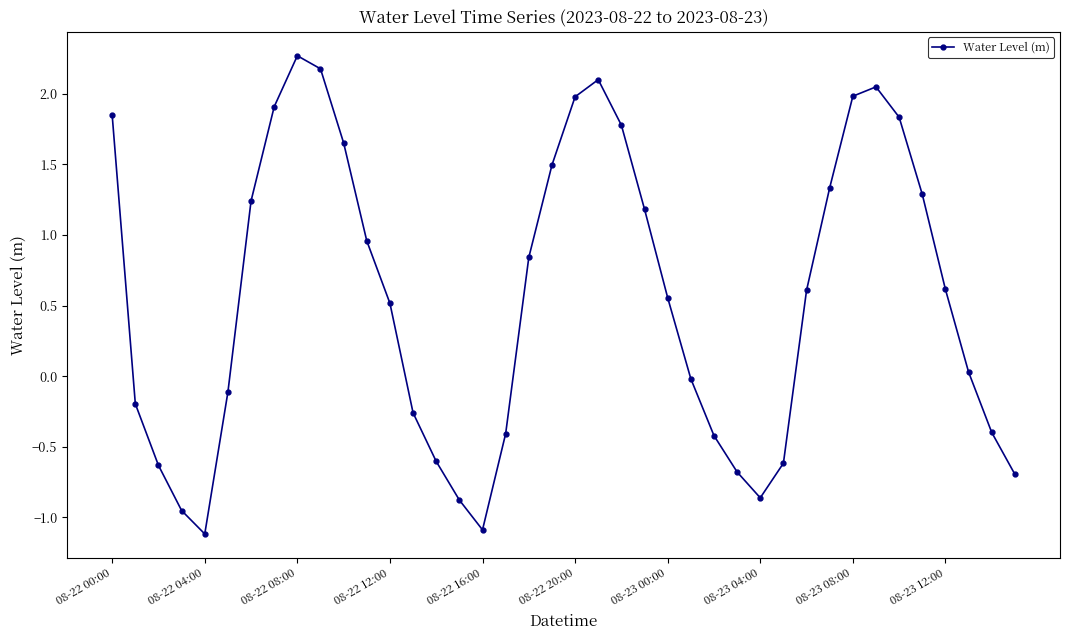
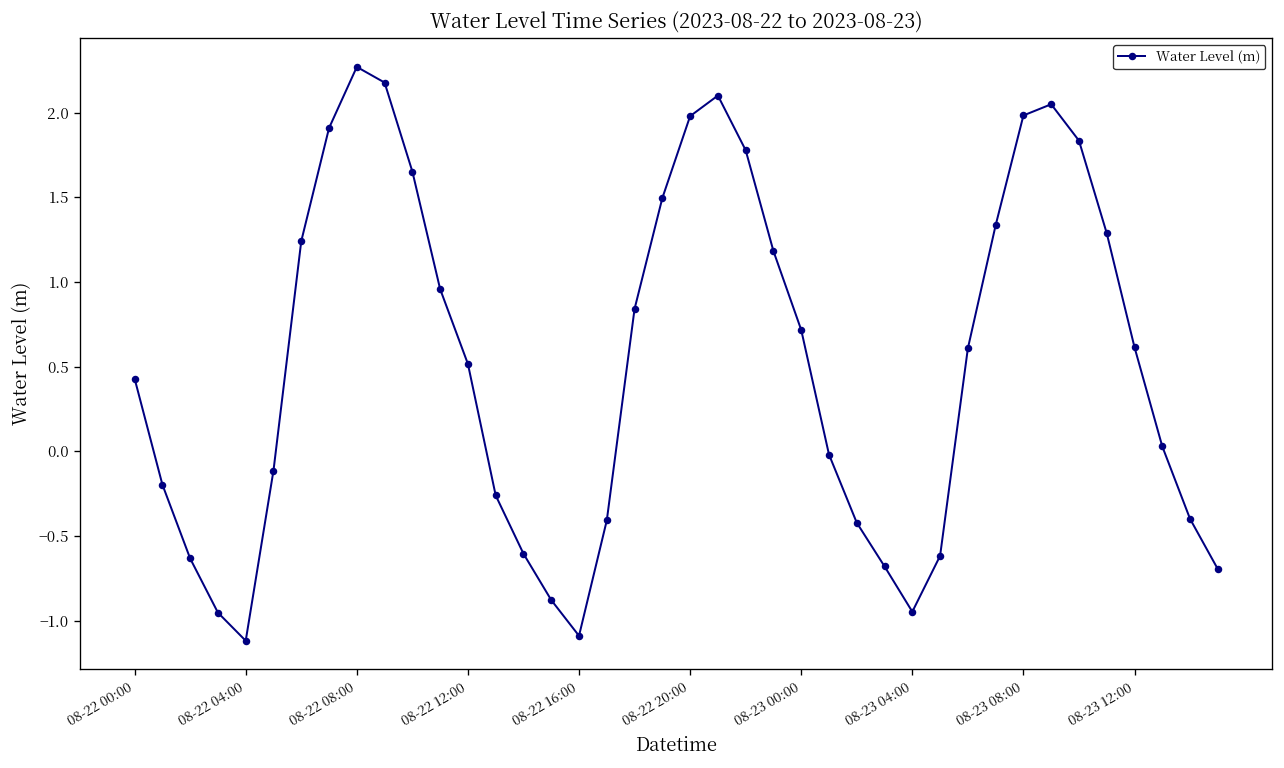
08-22 00:00: 1.85 -> 0.43
08-23 00:00: 0.56 -> 0.72
08-23 04:00: -0.86 -> -0.95
